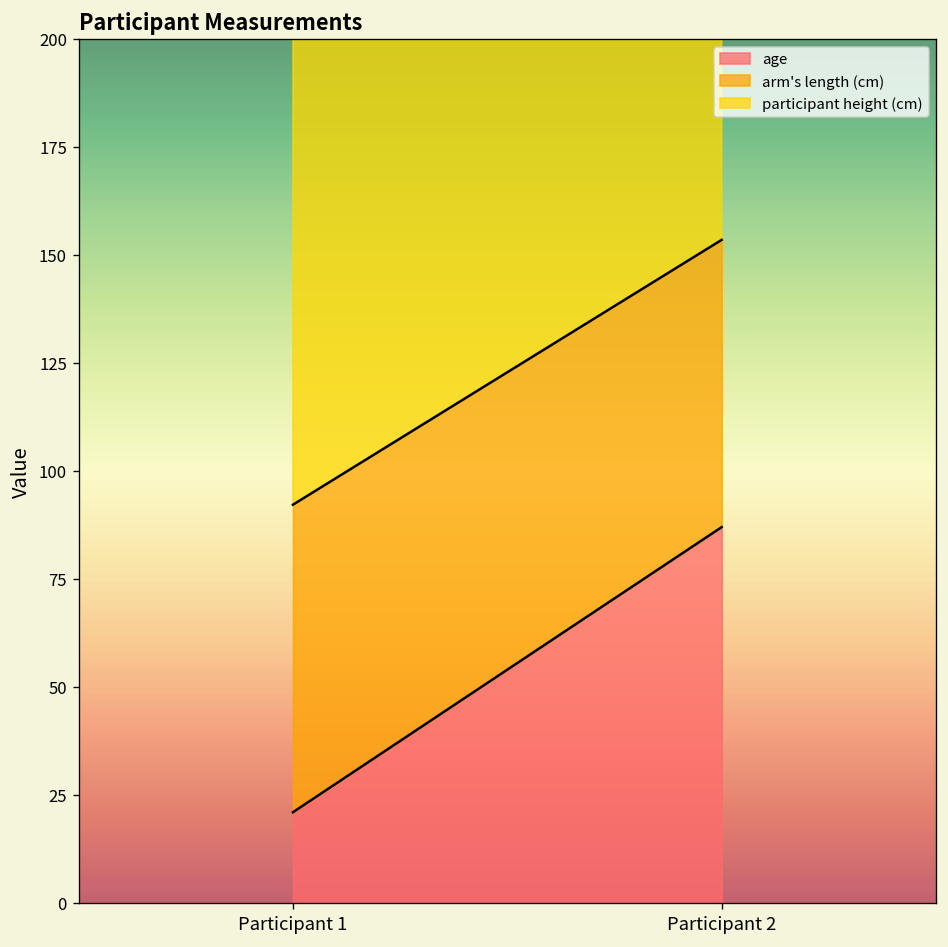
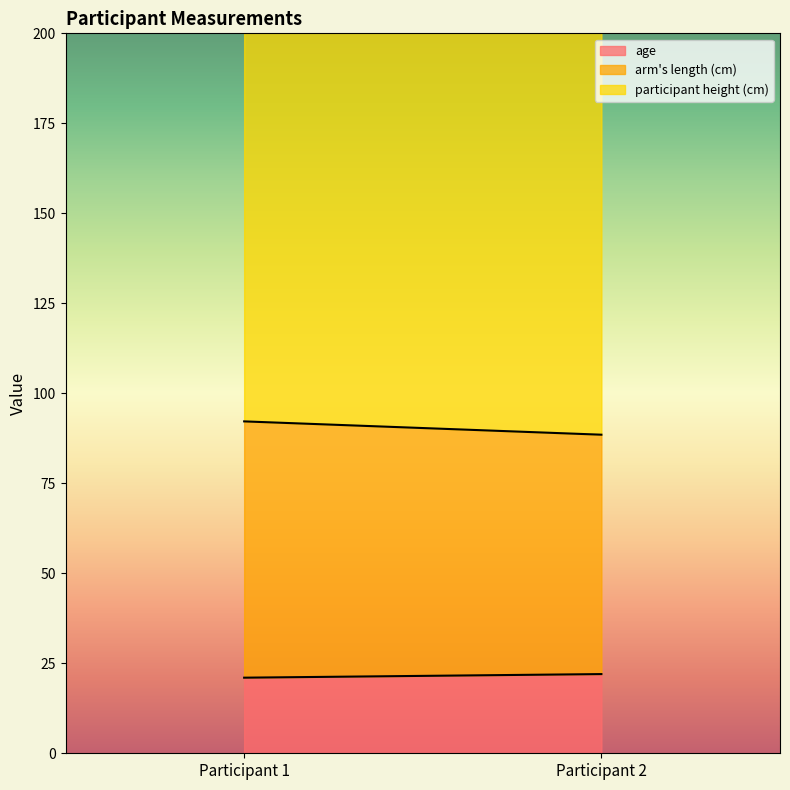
age, Participant 2: 87 -> 22
